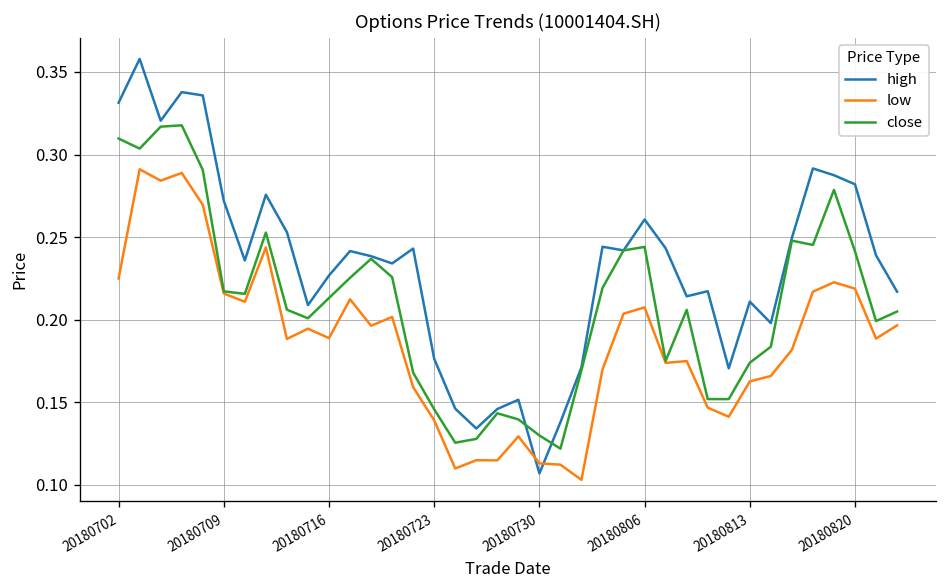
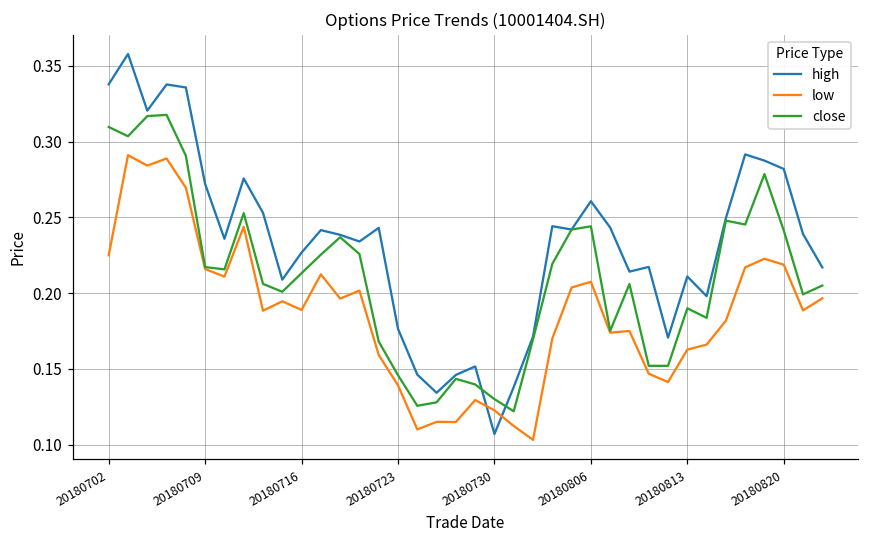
high, 20180702: 0.331 -> 0.338
low, 20180730: 0.113 -> 0.123
close, 20180813: 0.174 -> 0.190
